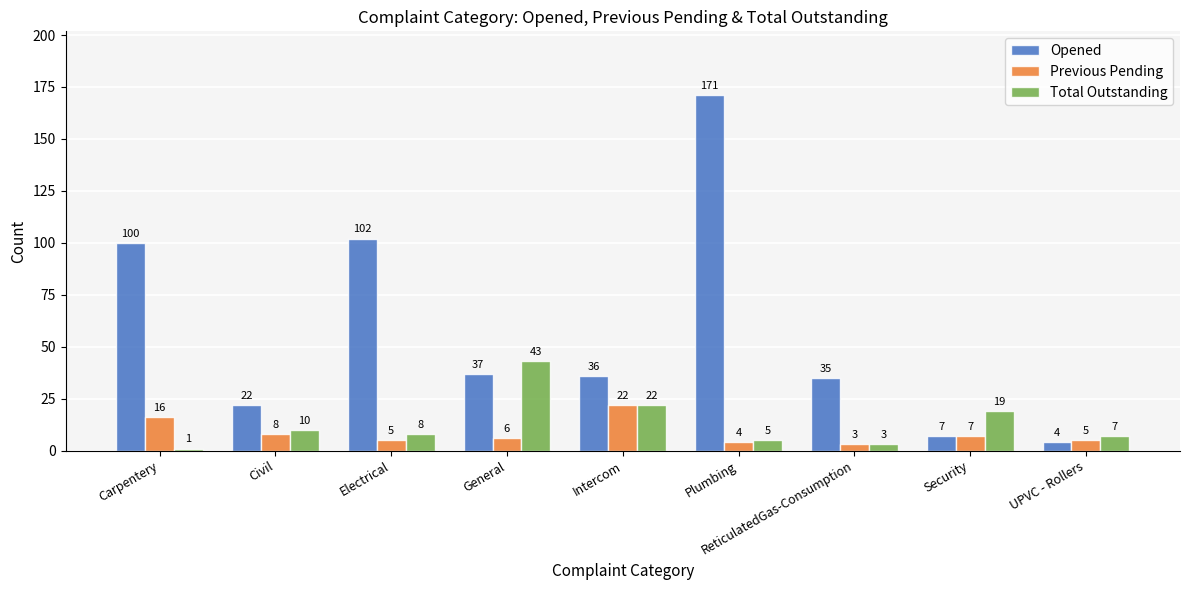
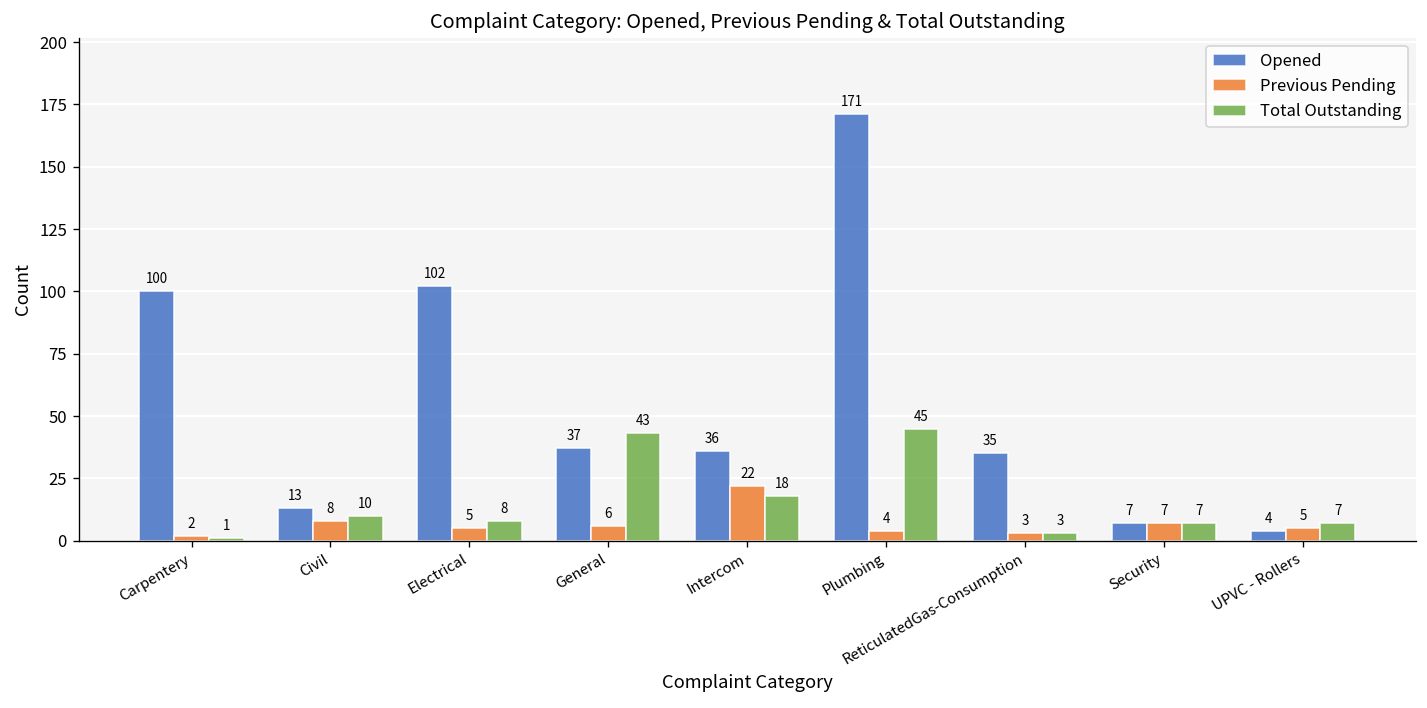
Previous Pending, Carpentery: 16 -> 2
Opened, Civil: 22 -> 13
Total Outstanding, Intercom: 22 -> 18
Total Outstanding, Plumbing: 5 -> 45
Total Outstanding, Security: 19 -> 7
